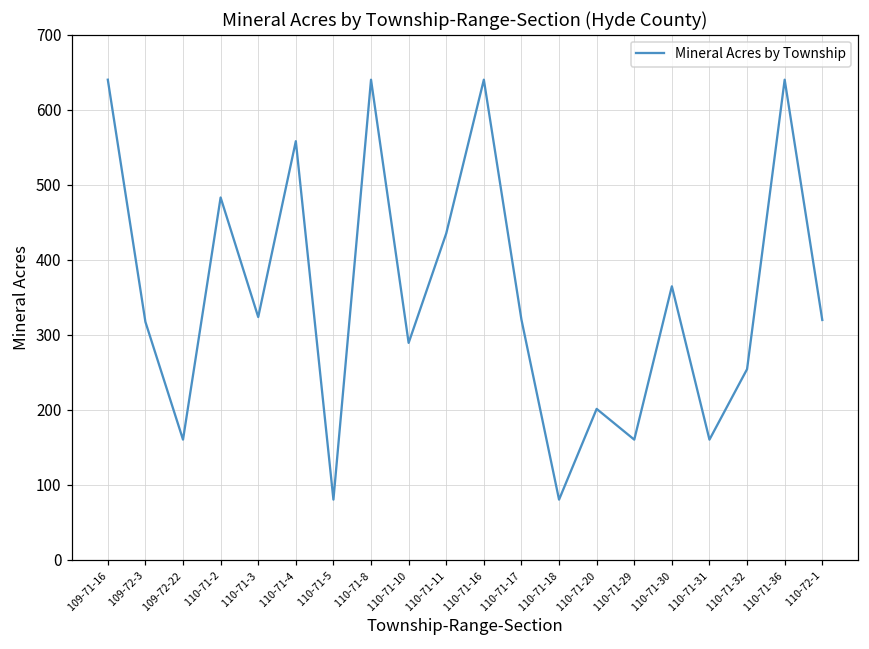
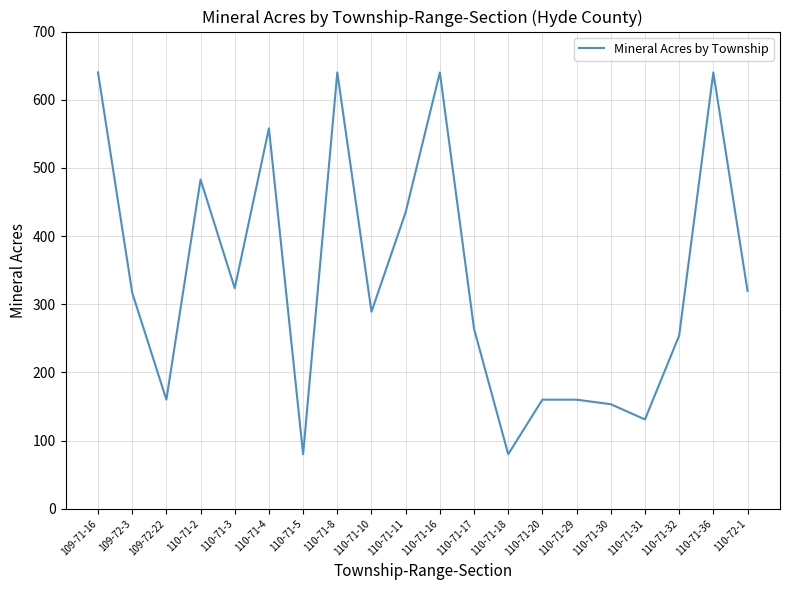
110-71-17: 320 -> 260
110-71-20: 200 -> 160
110-71-30: 360 -> 150
110-71-31: 160 -> 130
